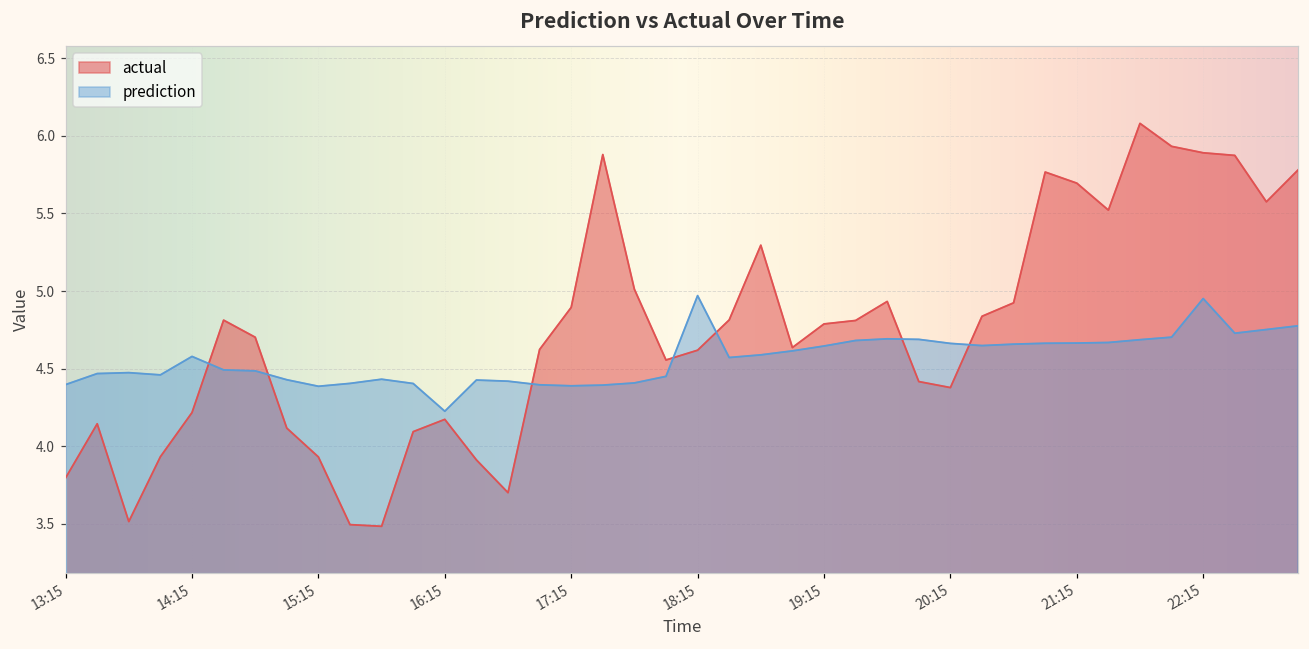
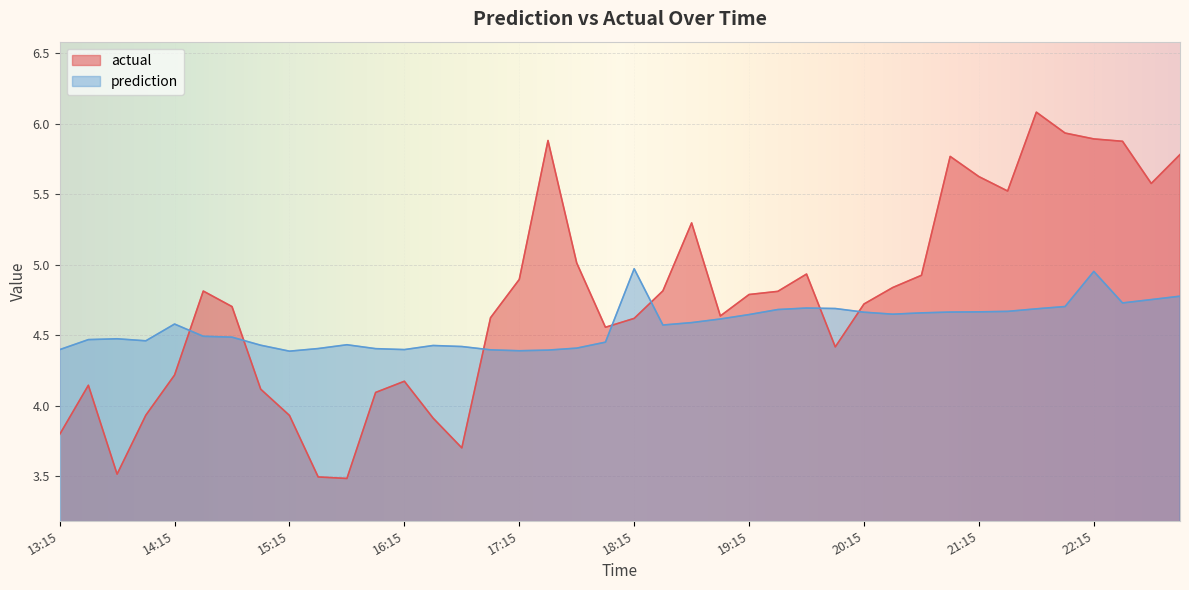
prediction, 16:15: 4.23 -> 4.40
actual, 20:15: 4.38 -> 4.72
actual, 21:15: 5.70 -> 5.62
